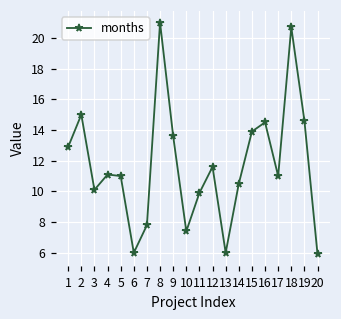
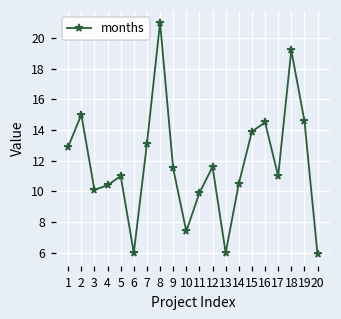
4: 11.1 -> 10.4
7: 7.8 -> 13.1
9: 13.6 -> 11.5
18: 20.7 -> 19.2
